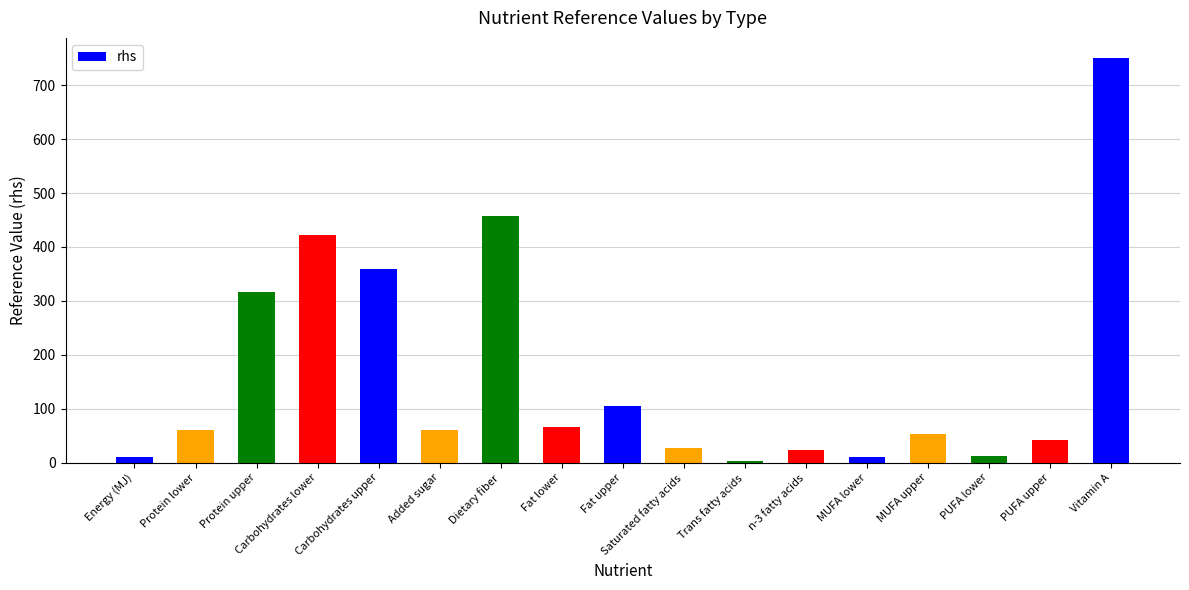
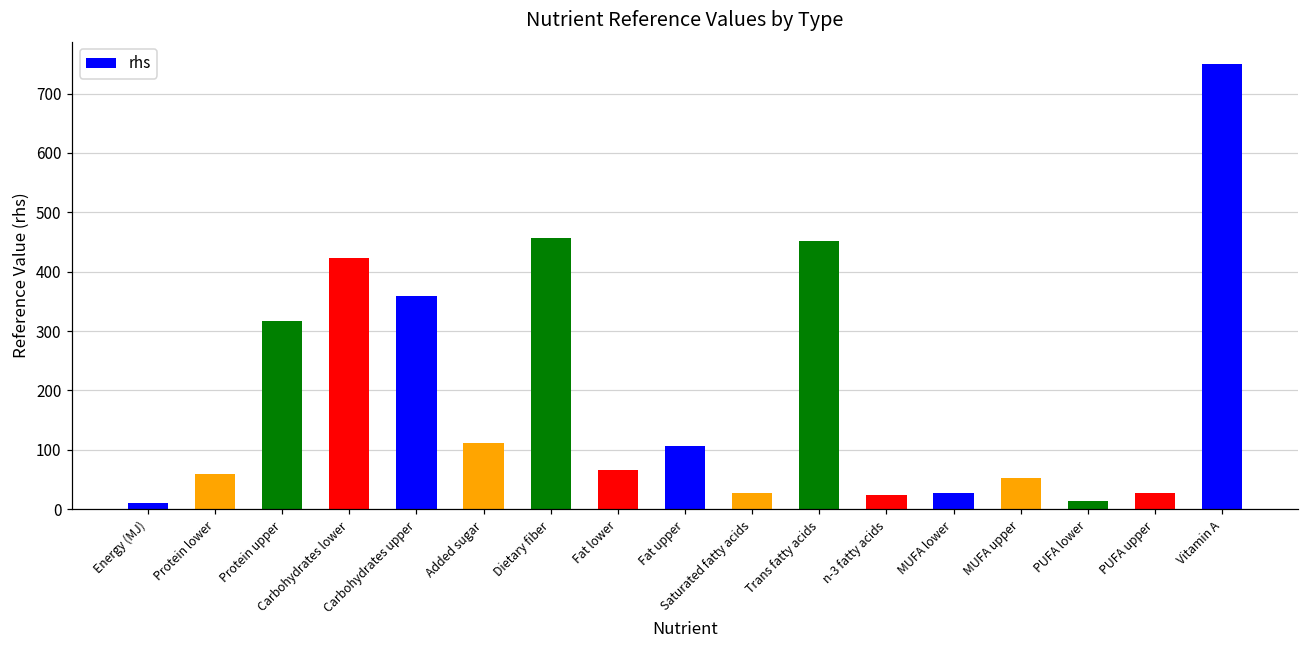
Added sugar: 60 -> 110
Trans fatty acids: 0 -> 450
MUFA lower: 10 -> 30
PUFA upper: 40 -> 30
